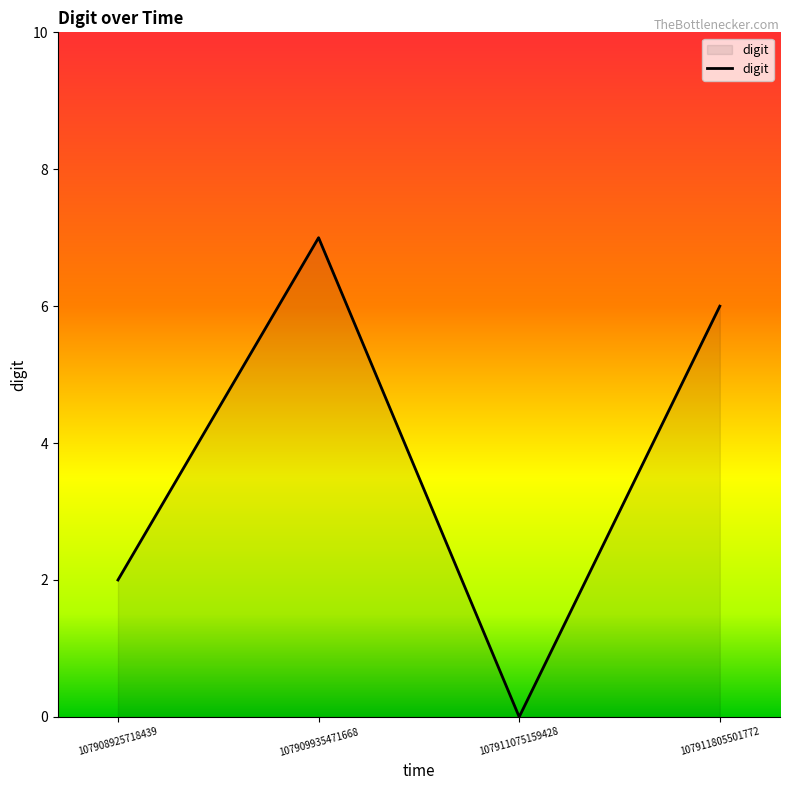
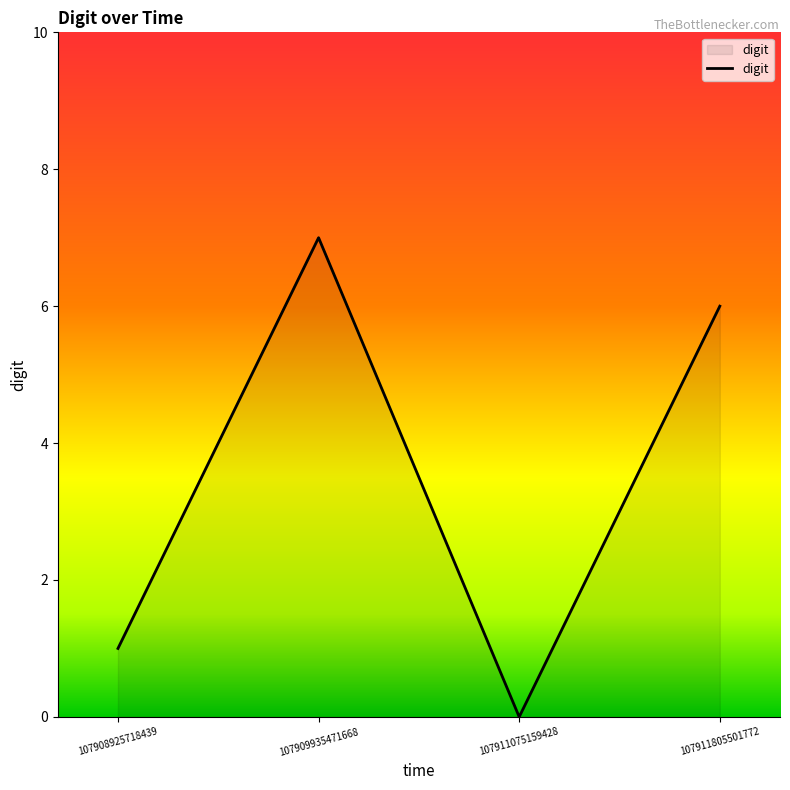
107908925718439: 2 -> 1
